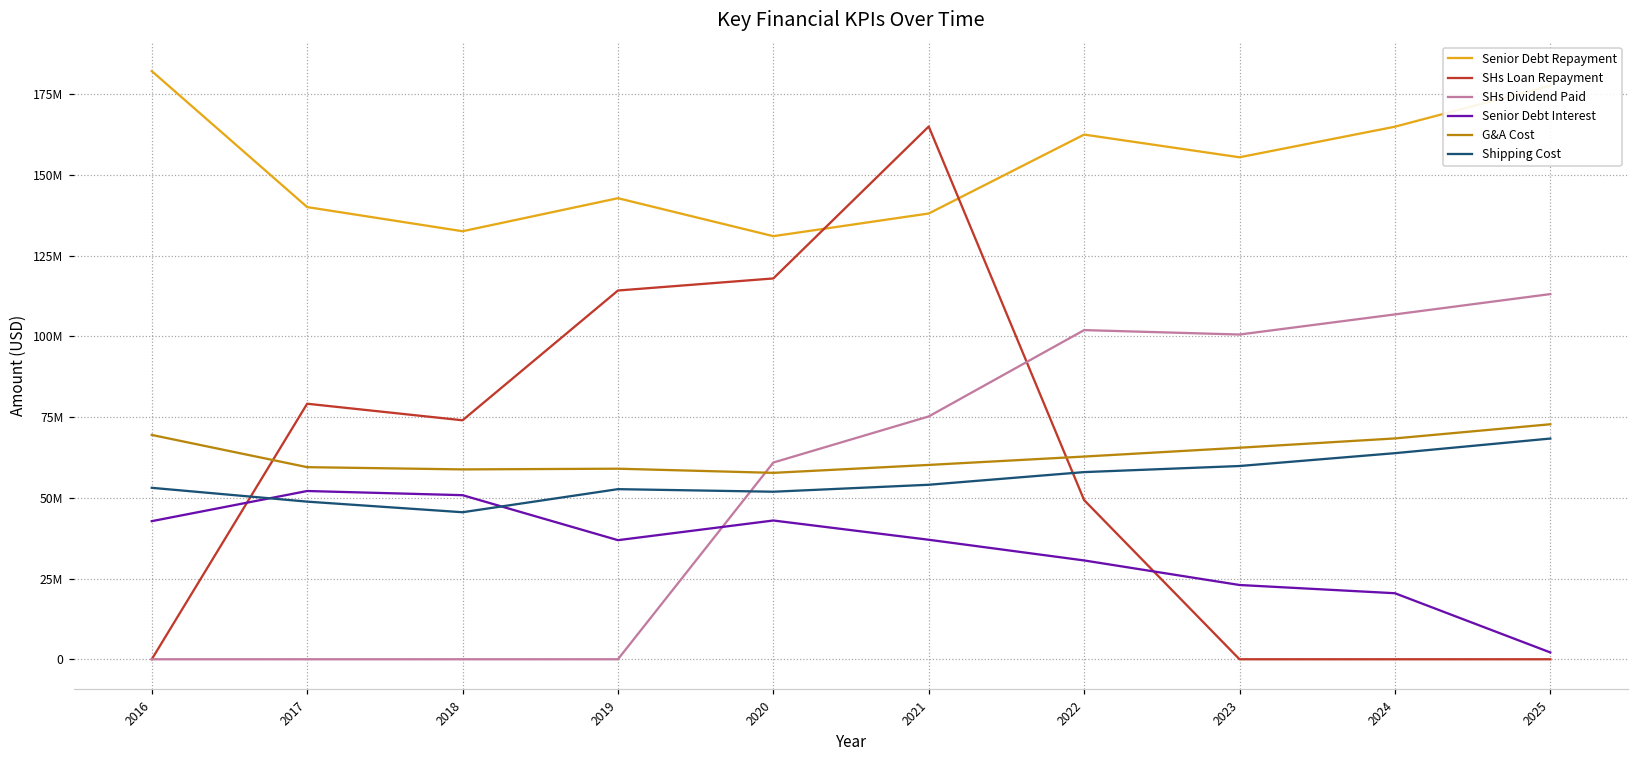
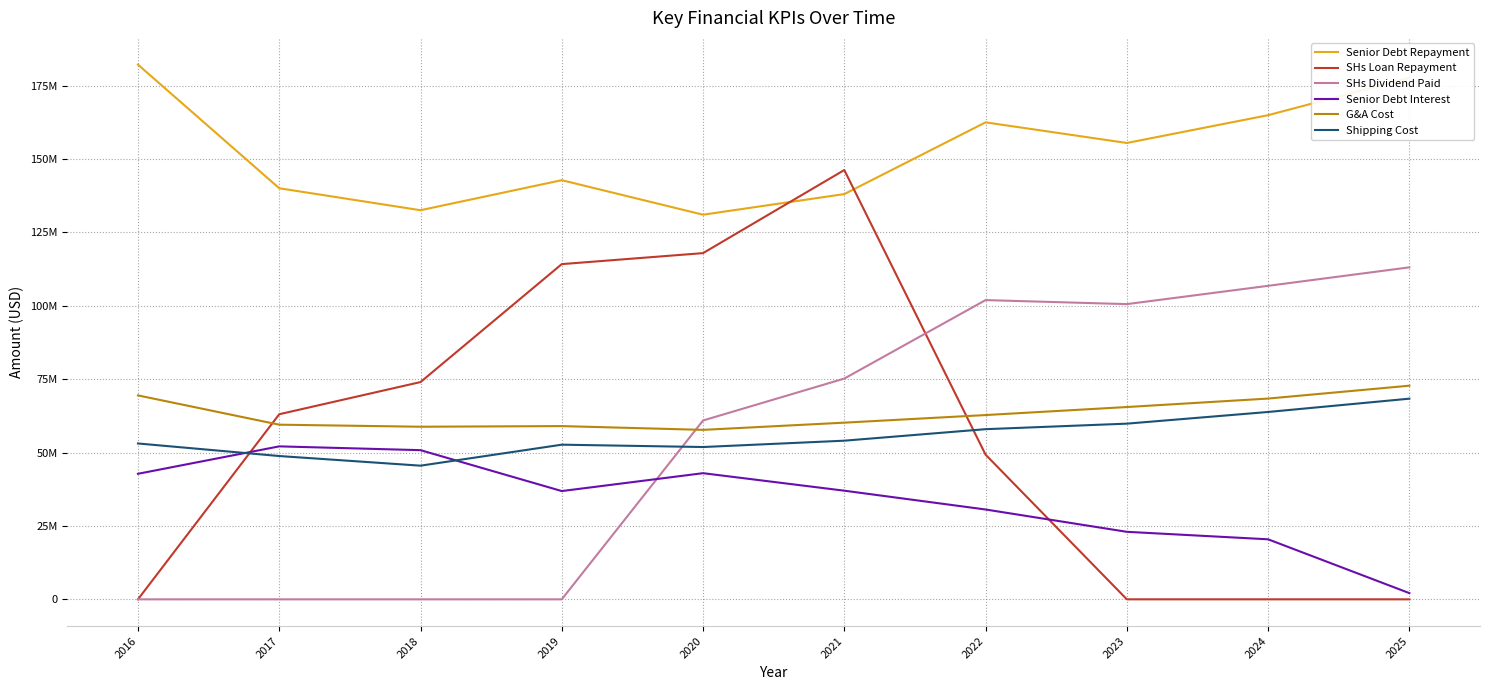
SHs Loan Repayment, 2017: 79000000 -> 63000000
SHs Loan Repayment, 2021: 165000000 -> 146000000
